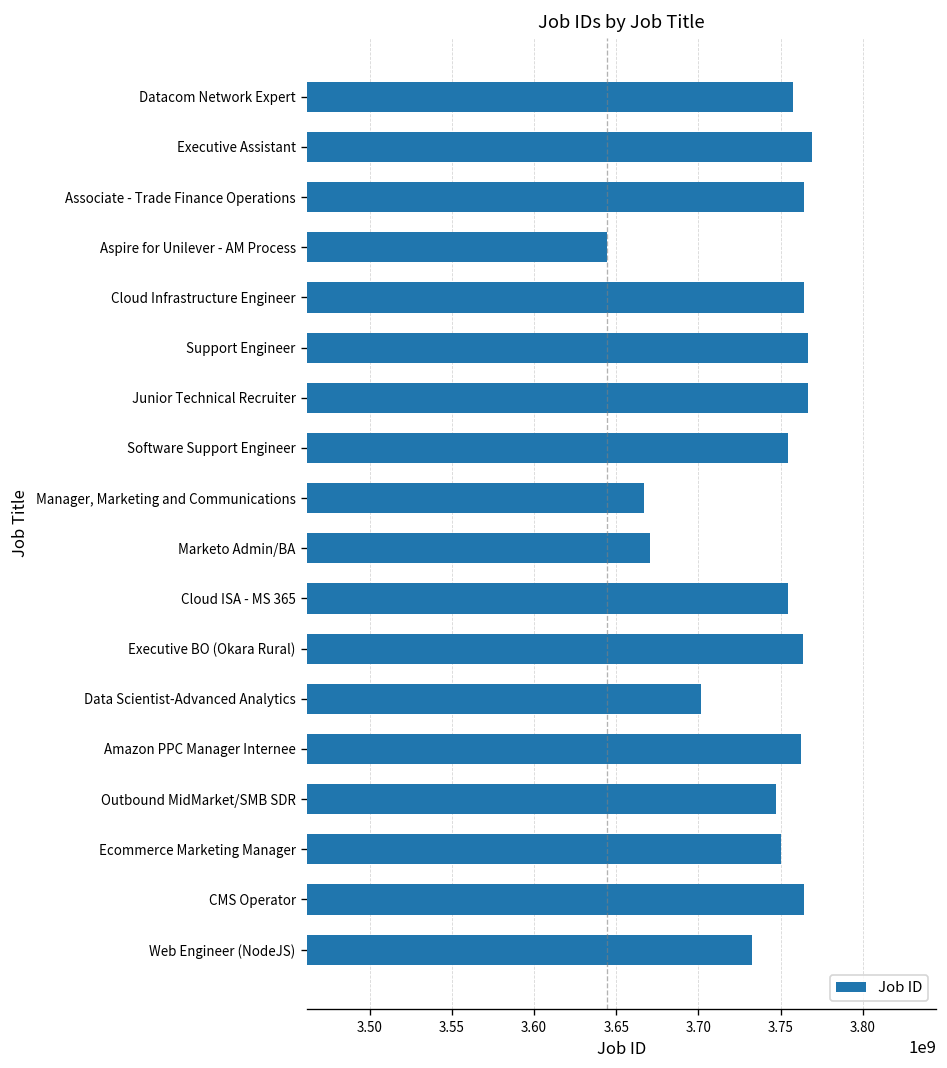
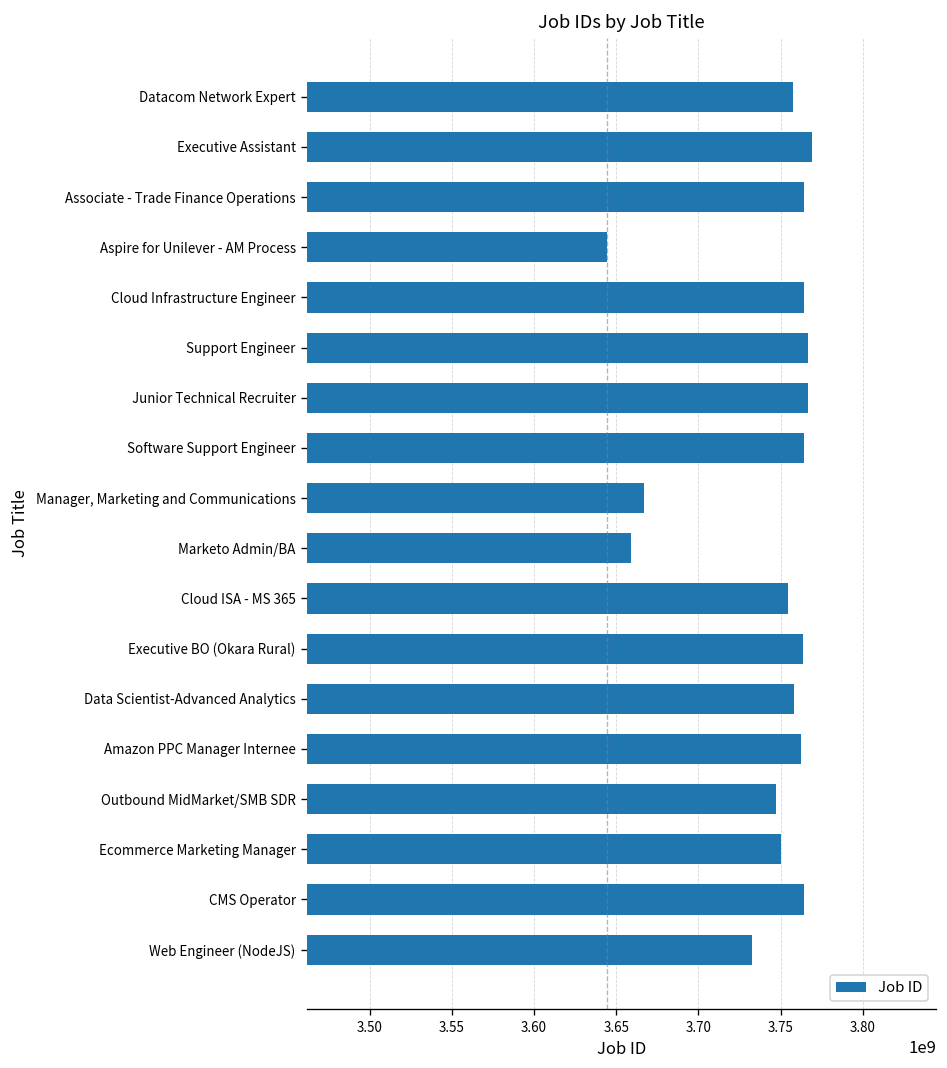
Software Support Engineer: 3754000000 -> 3764000000
Marketo Admin/BA: 3671000000 -> 3659000000
Data Scientist-Advanced Analytics: 3702000000 -> 3758000000
